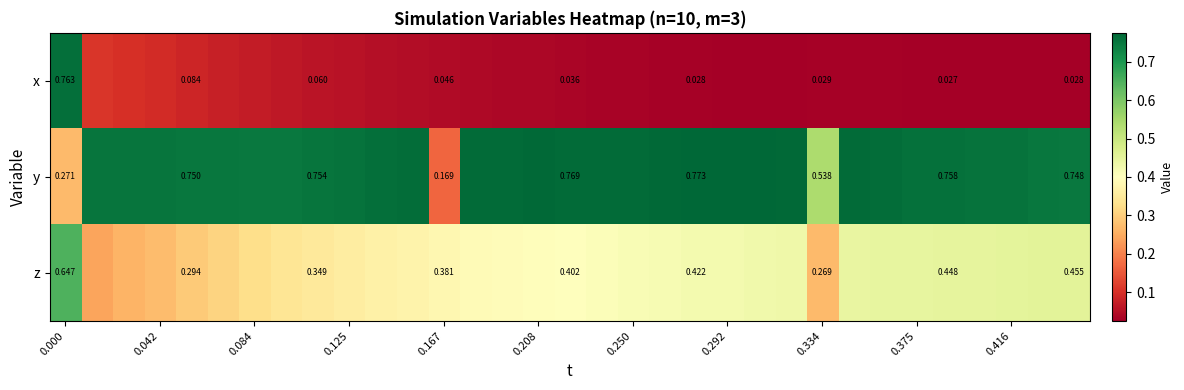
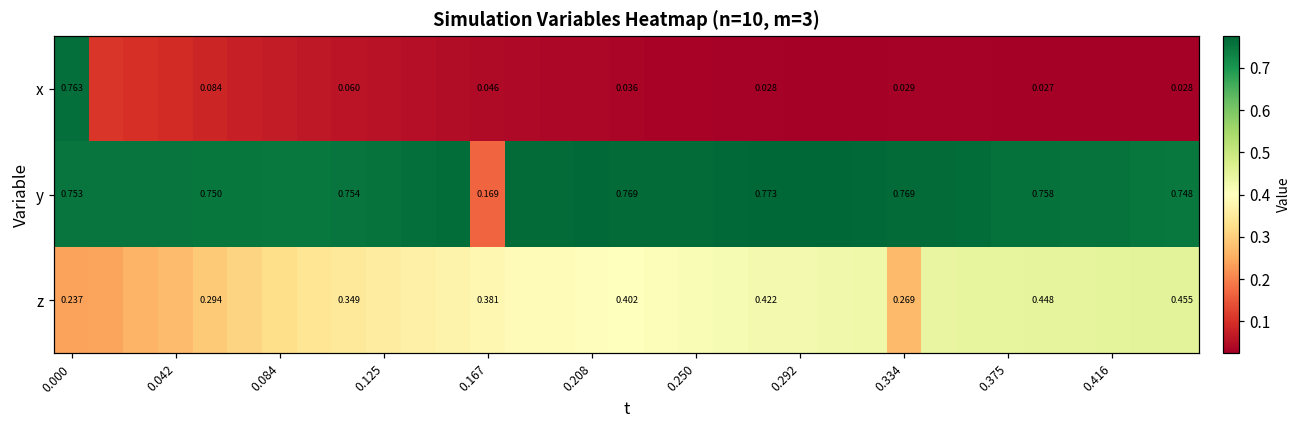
y, 0.000: 0.271 -> 0.753
y, 0.334: 0.538 -> 0.769
z, 0.000: 0.647 -> 0.237
